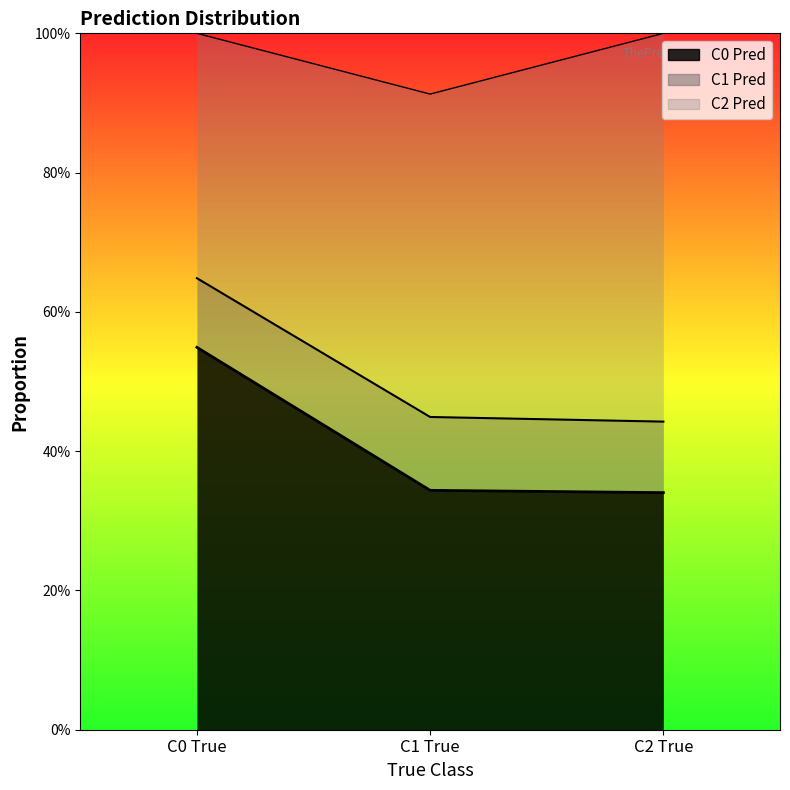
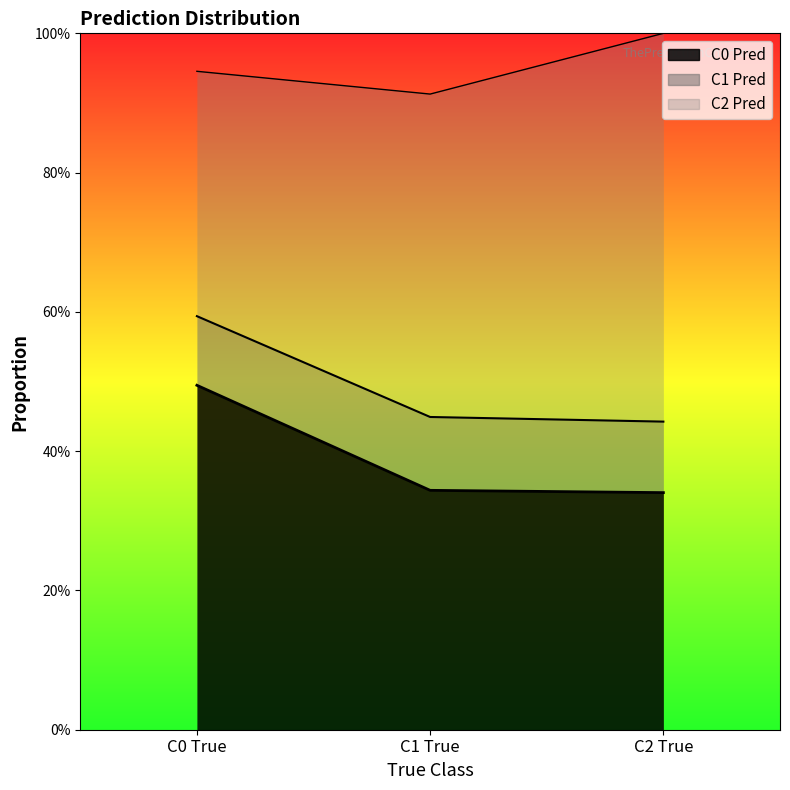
C0 Pred, C0 True: 55% -> 49%
